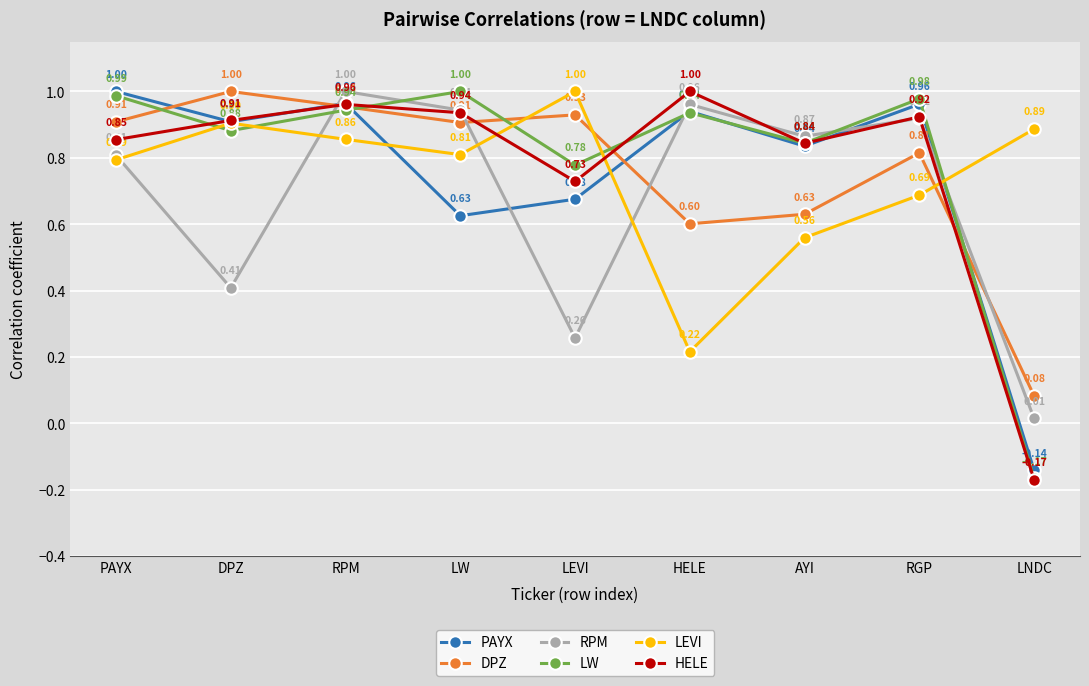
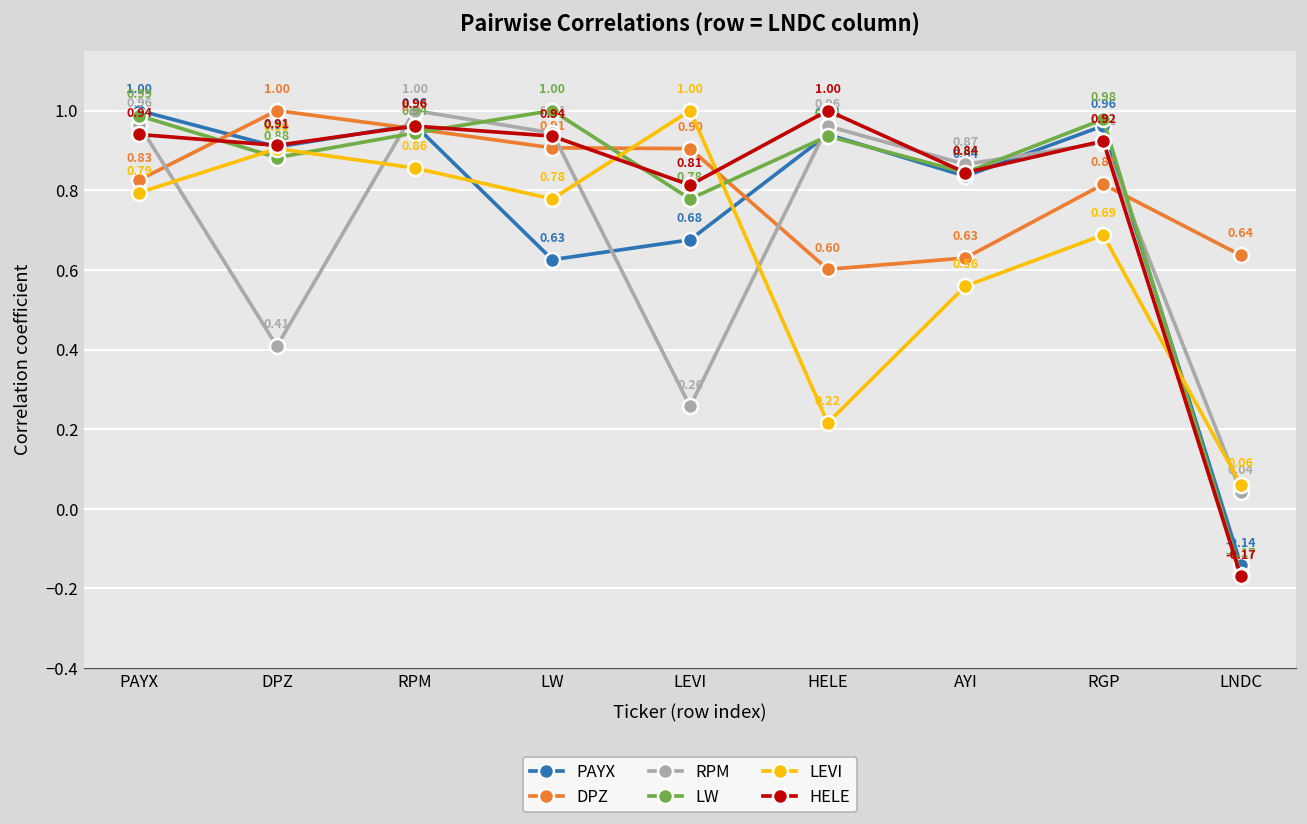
DPZ, PAYX: 0.91 -> 0.83
RPM, PAYX: 0.81 -> 0.96
HELE, PAYX: 0.85 -> 0.94
LEVI, LW: 0.81 -> 0.78
DPZ, LEVI: 0.93 -> 0.90
HELE, LEVI: 0.73 -> 0.81
DPZ, LNDC: 0.08 -> 0.64
RPM, LNDC: 0.01 -> 0.04
LEVI, LNDC: 0.89 -> 0.06
